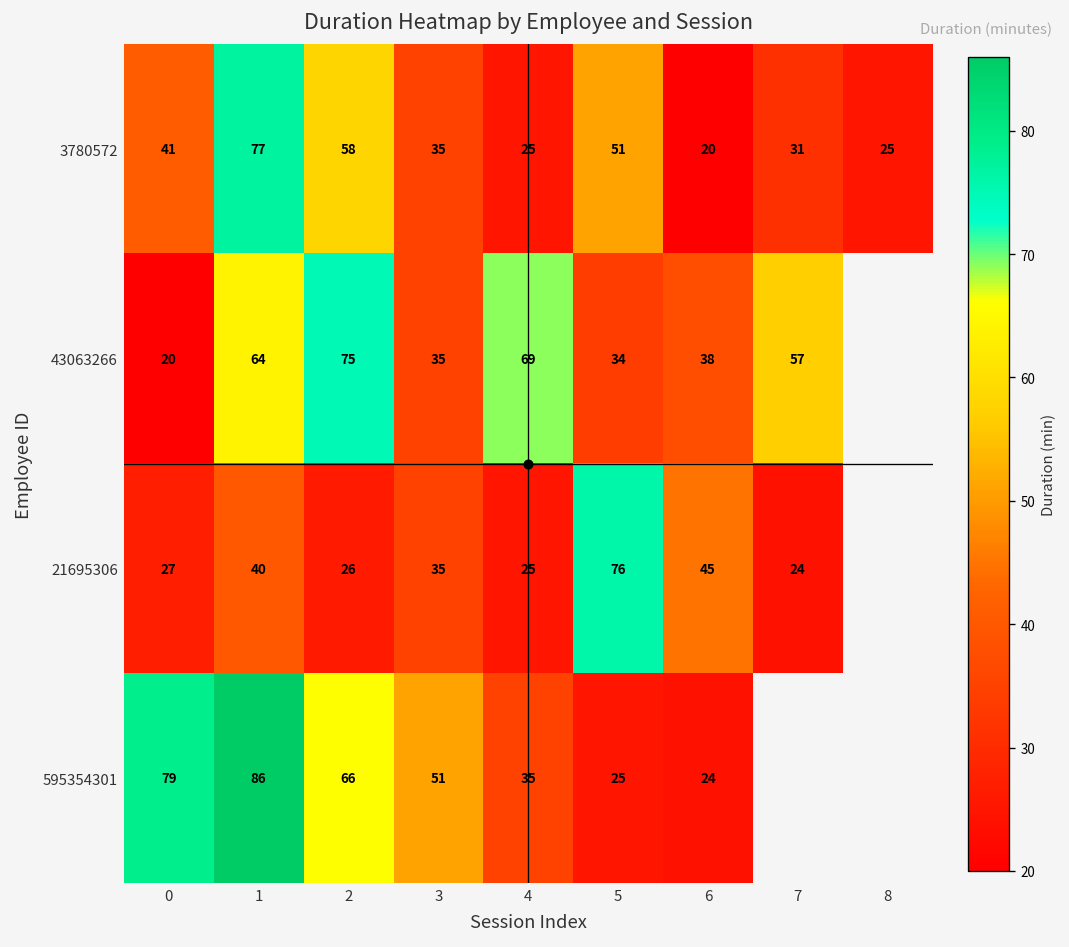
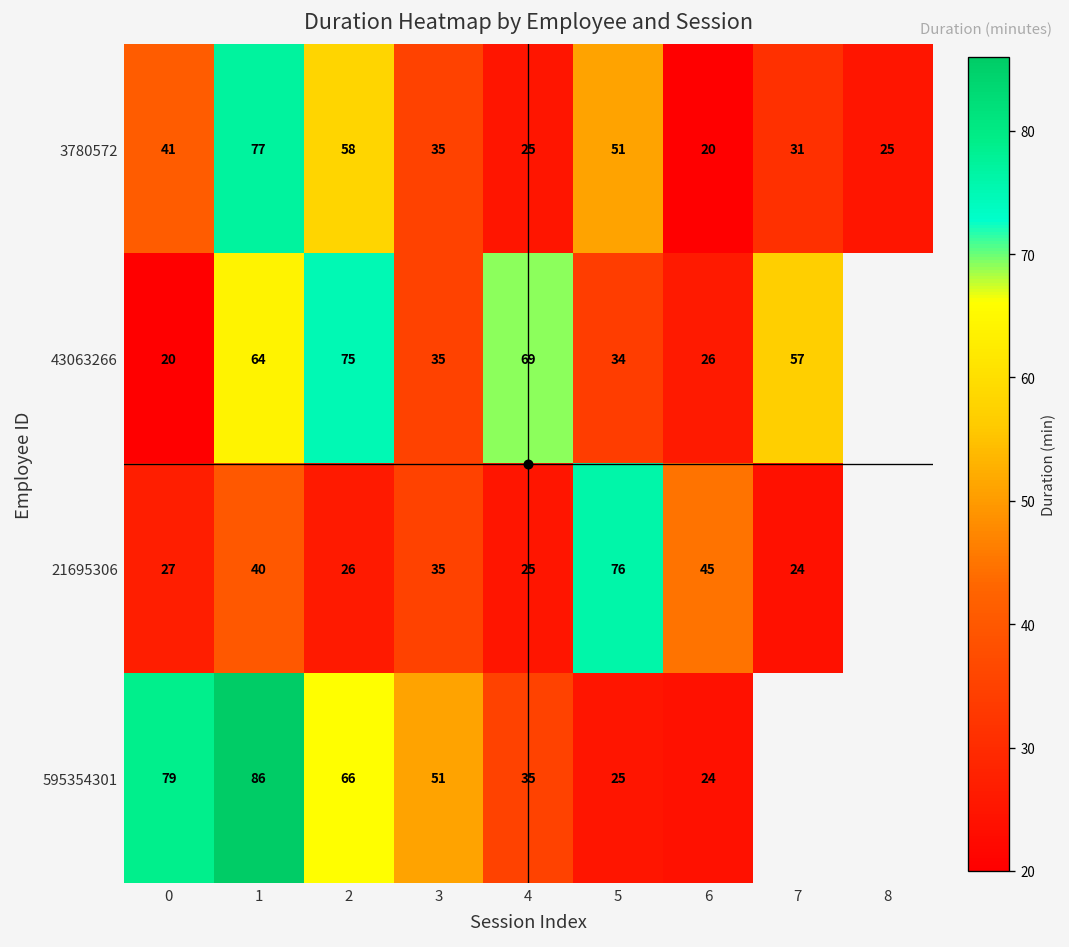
43063266, 6: 38 -> 26
